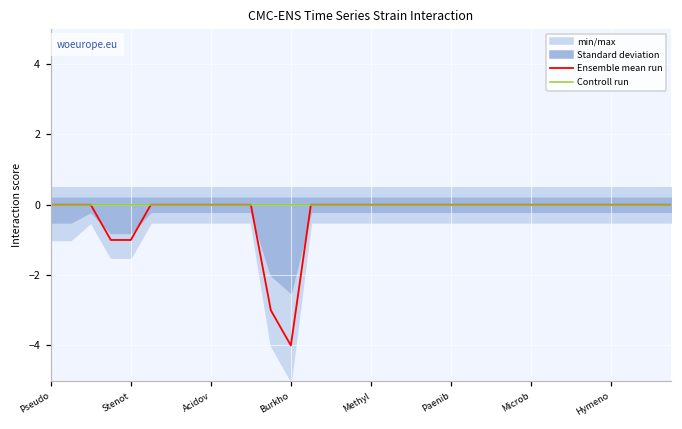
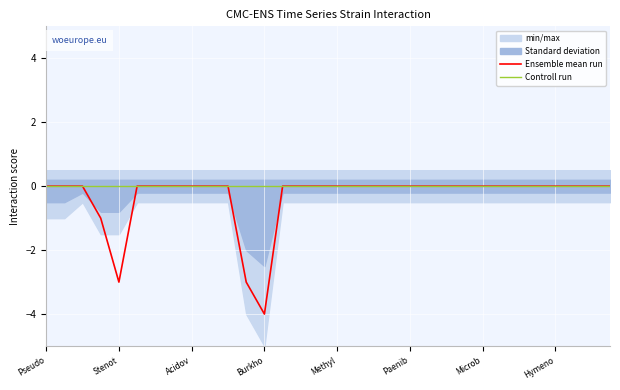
Ensemble mean run, Stenot: -1 -> -3
